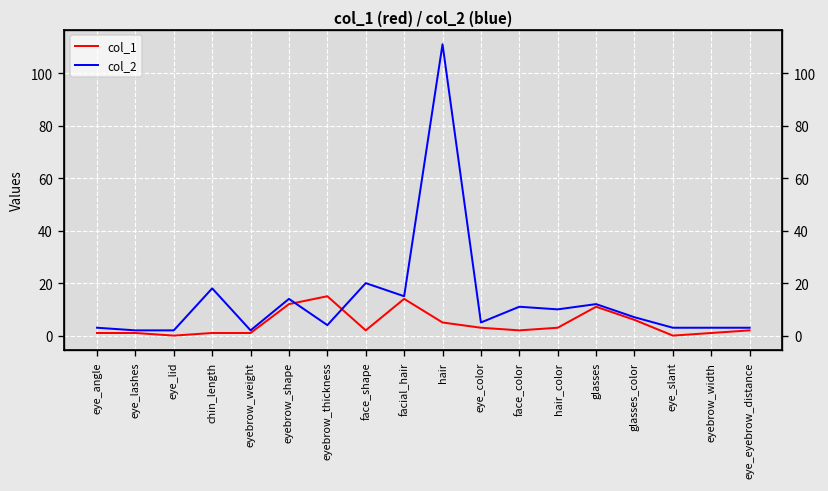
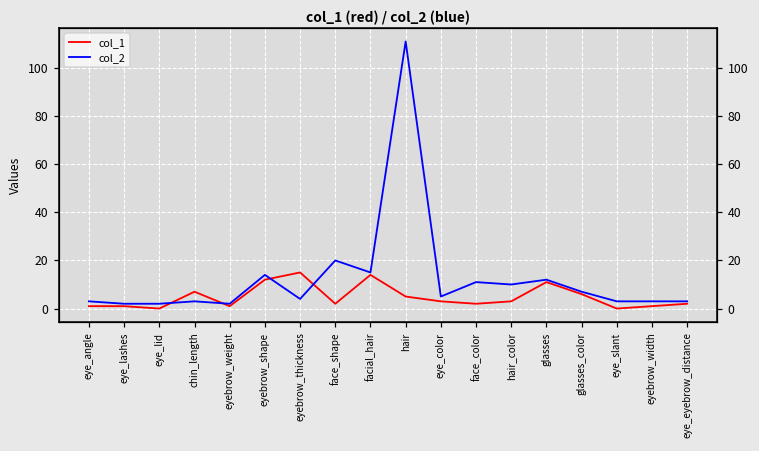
col_1, chin_length: 1 -> 7
col_2, chin_length: 18 -> 3
